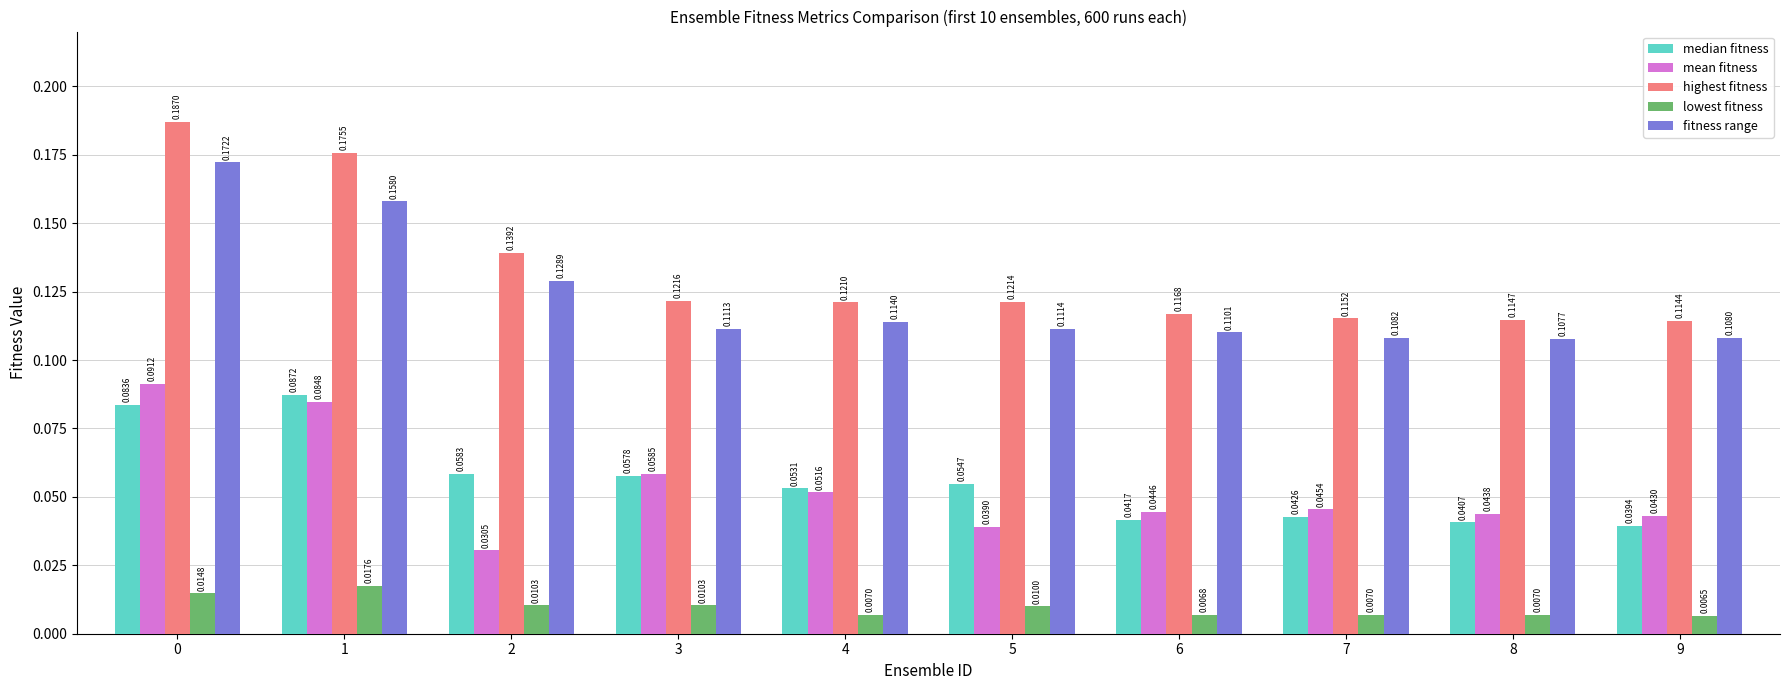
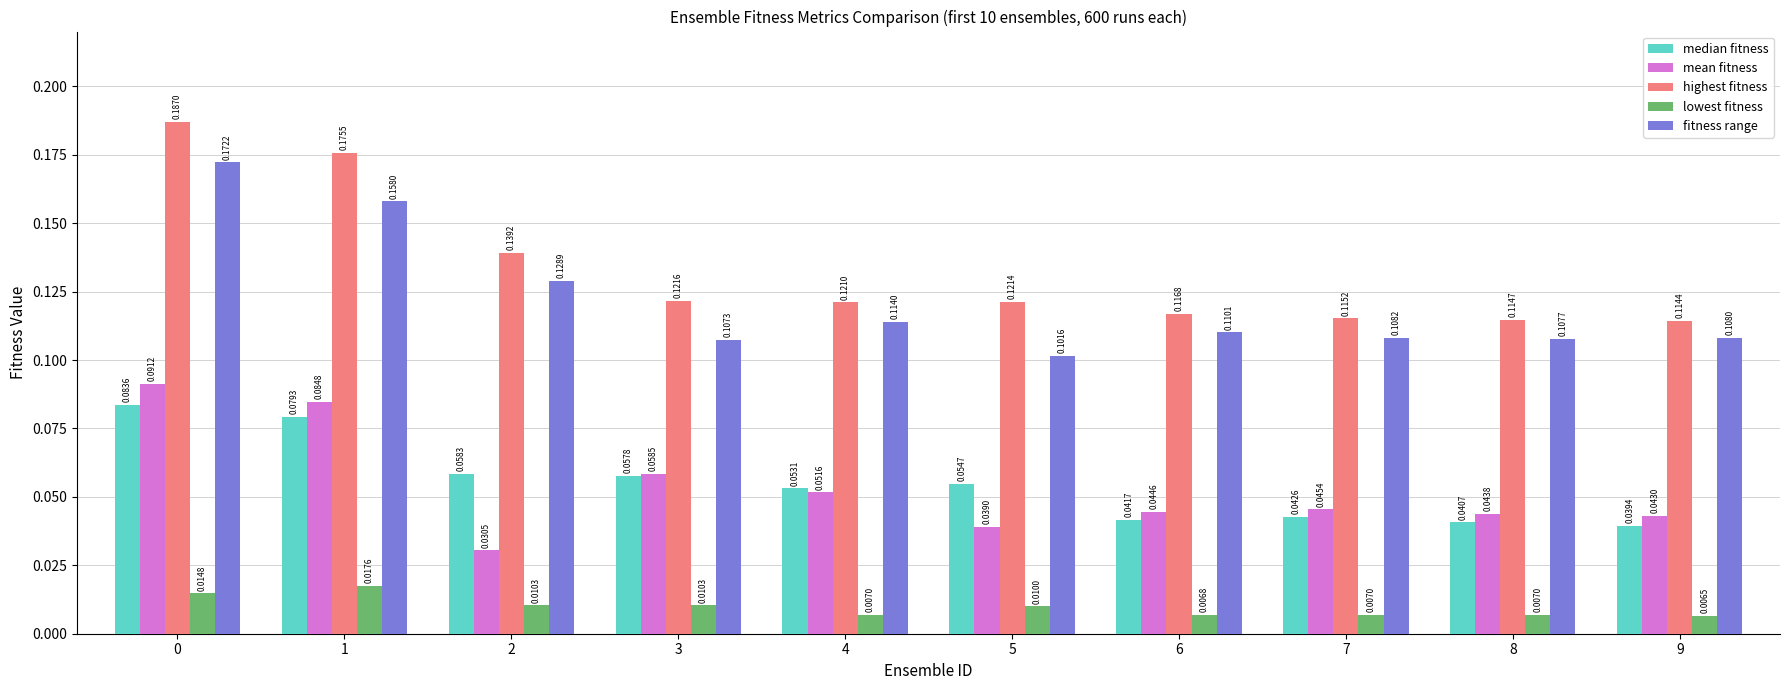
median fitness, 1: 0.0872 -> 0.0793
fitness range, 3: 0.1113 -> 0.1073
fitness range, 5: 0.1114 -> 0.1016
